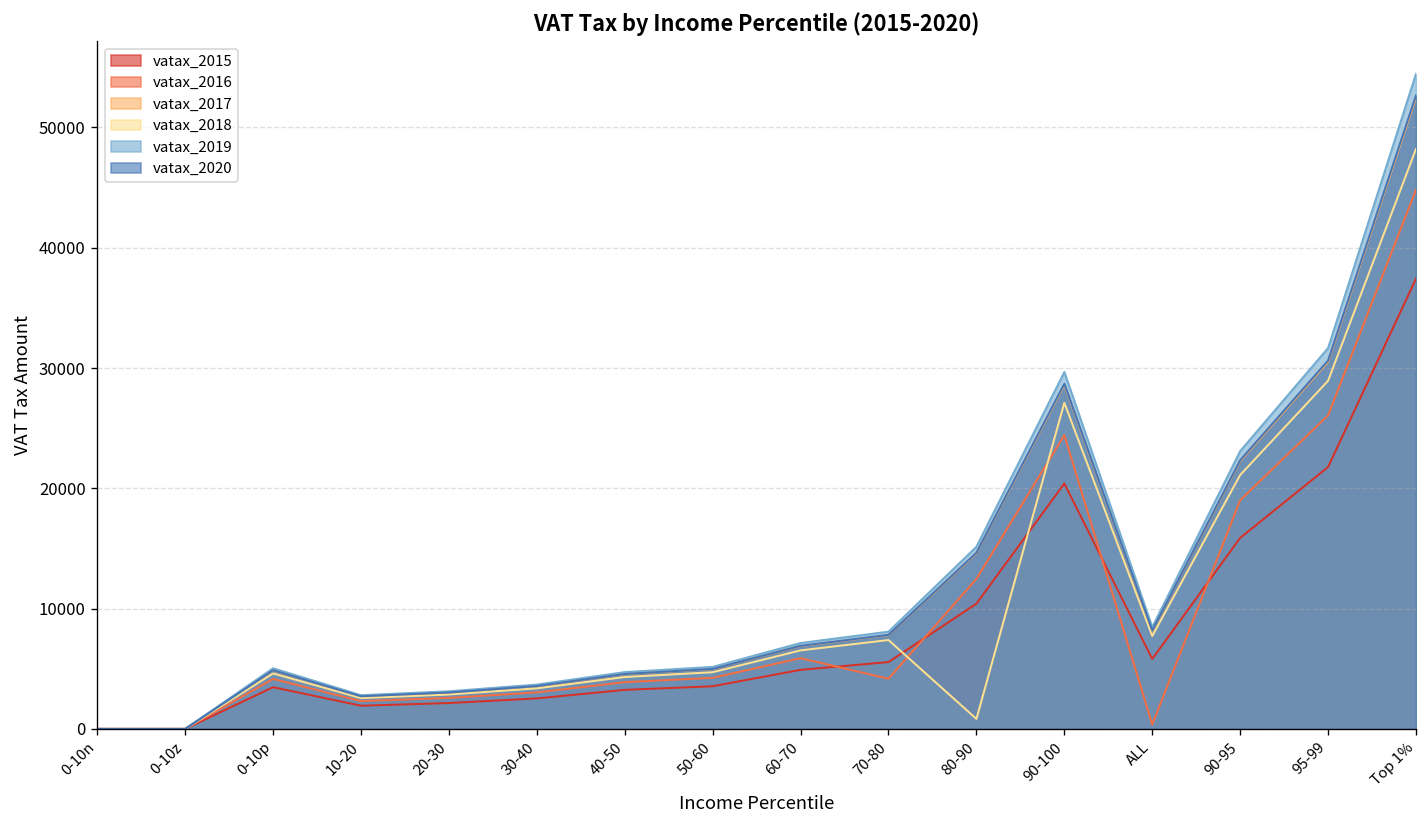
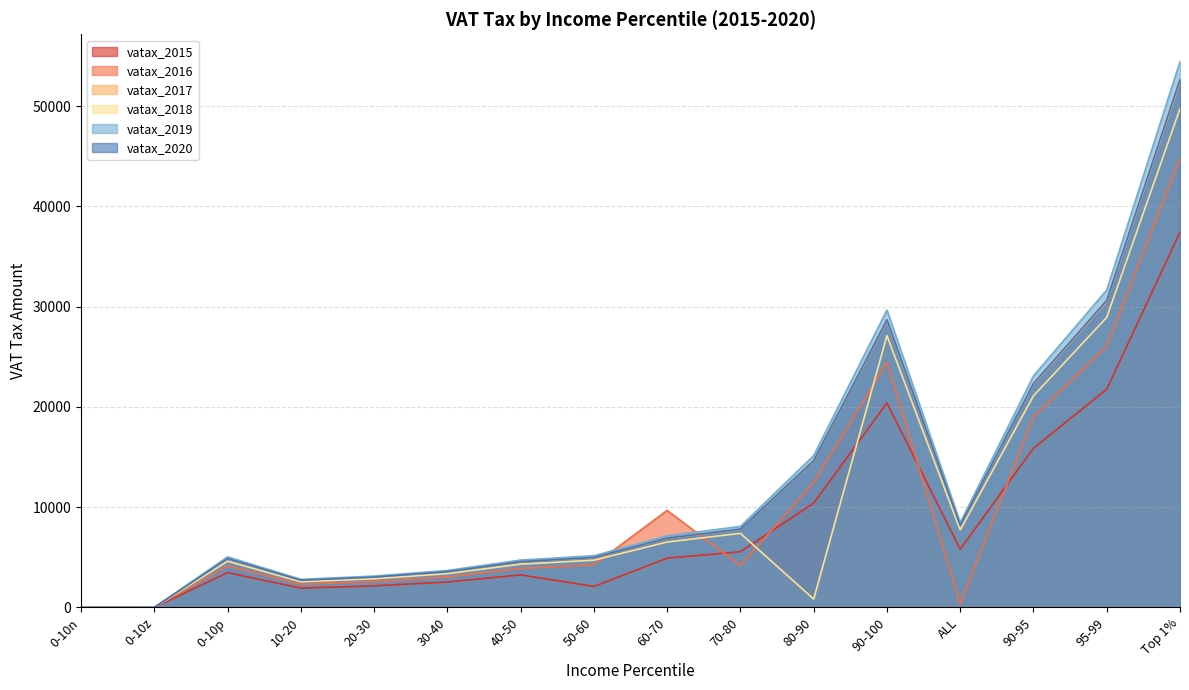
vatax_2015, 50-60: 3500 -> 2100
vatax_2016, 60-70: 5900 -> 9700
vatax_2018, Top 1%: 48200 -> 49800
